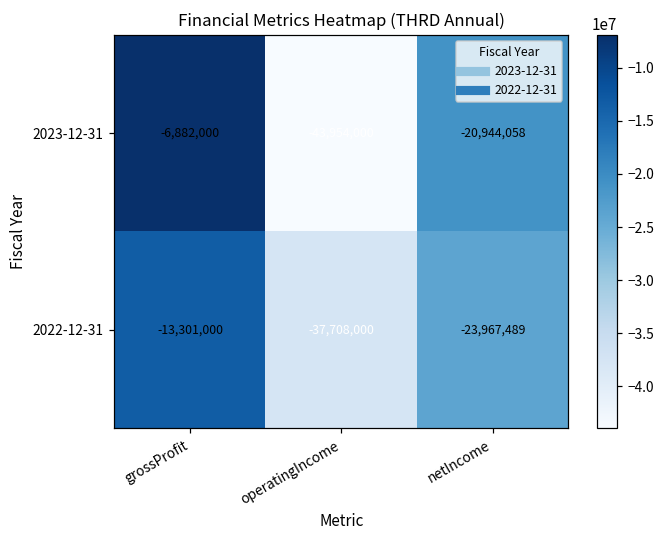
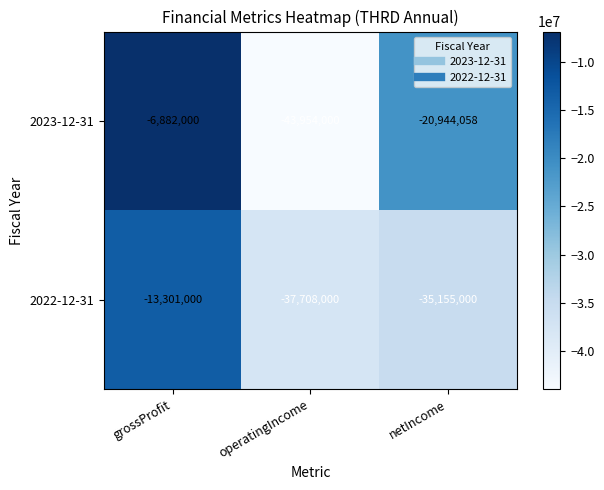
2022-12-31, netIncome: -23,967,489 -> -35,155,000
